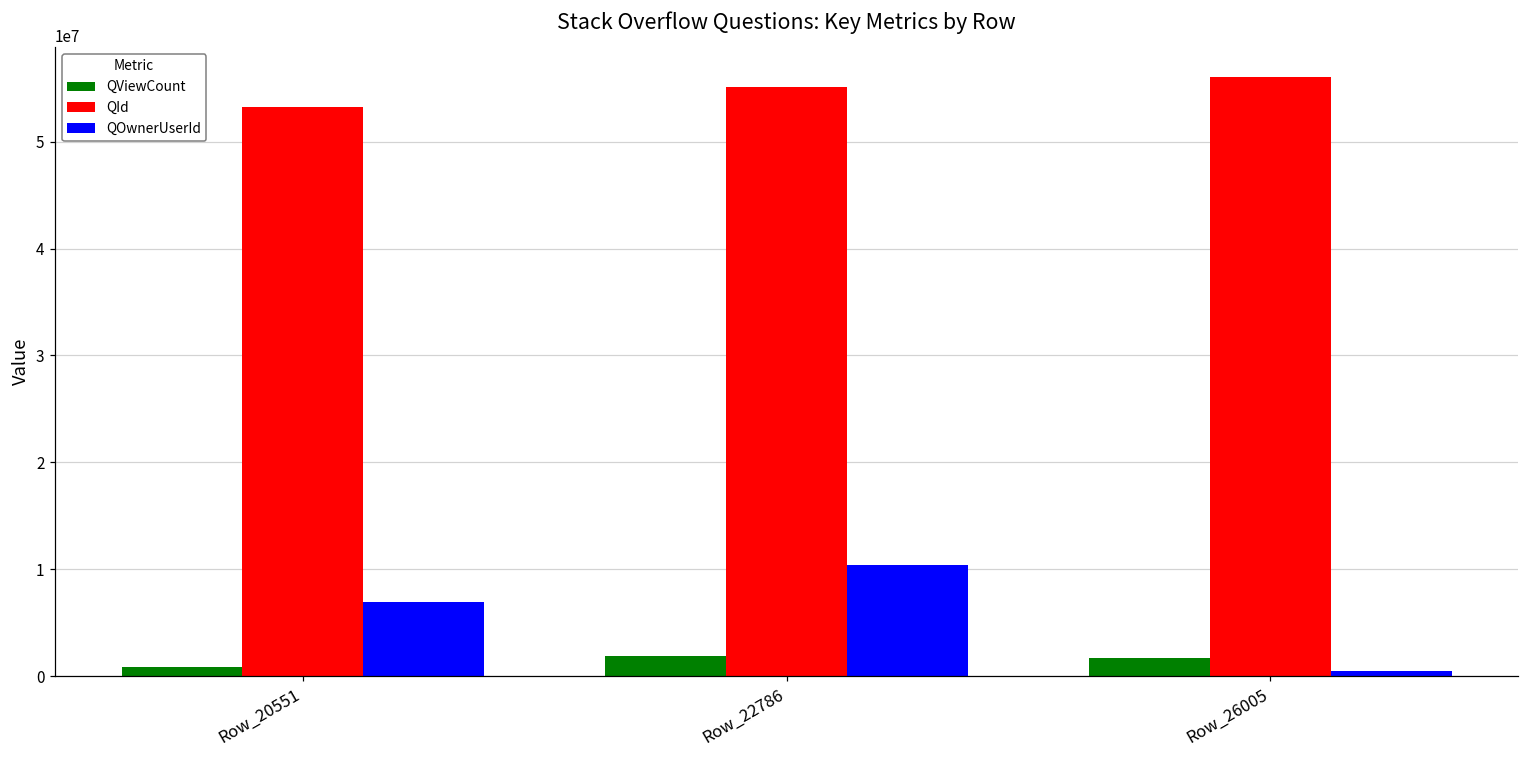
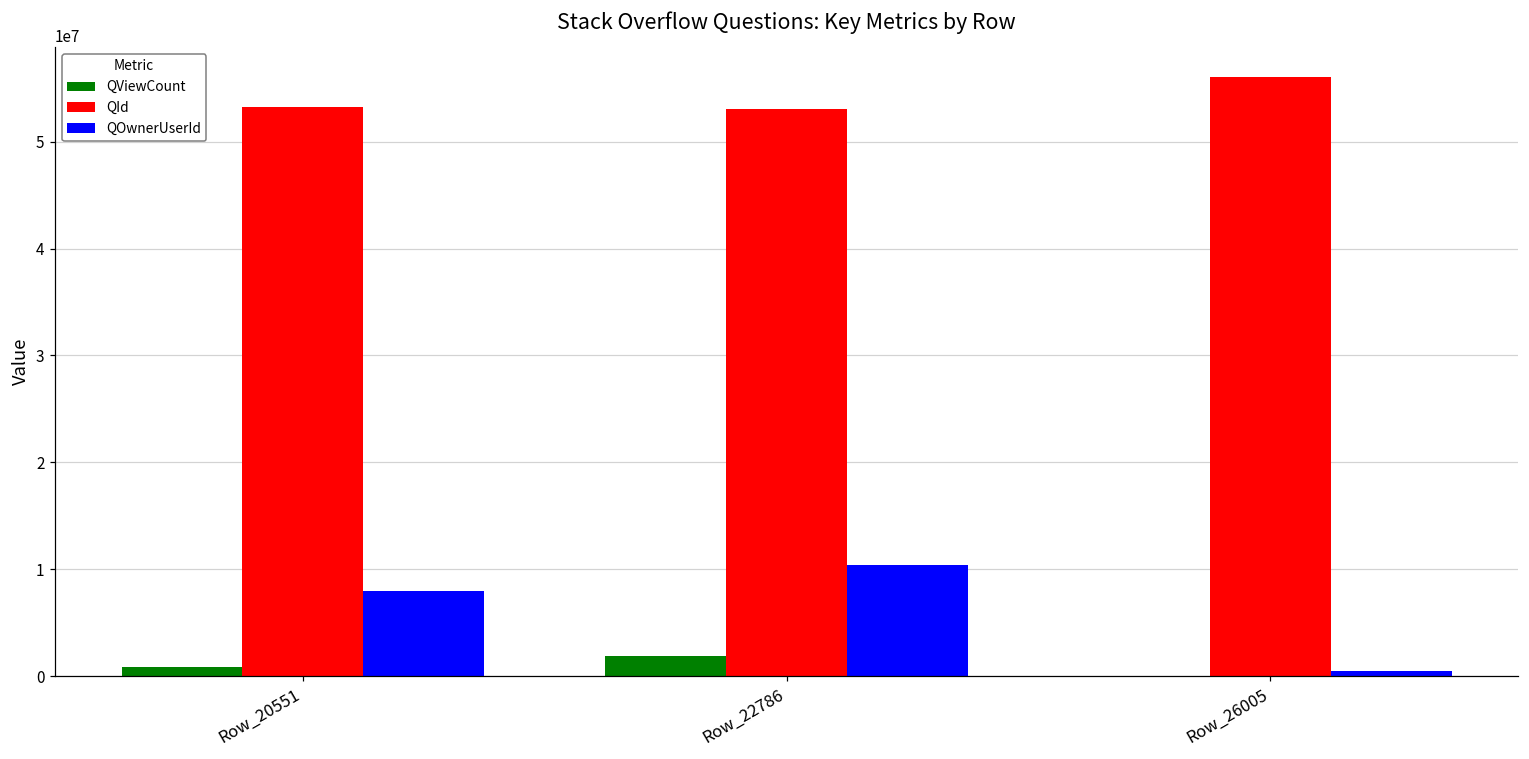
QOwnerUserId, Row_20551: 7000000 -> 8000000
QId, Row_22786: 55000000 -> 53000000
QViewCount, Row_26005: 2000000 -> 0
